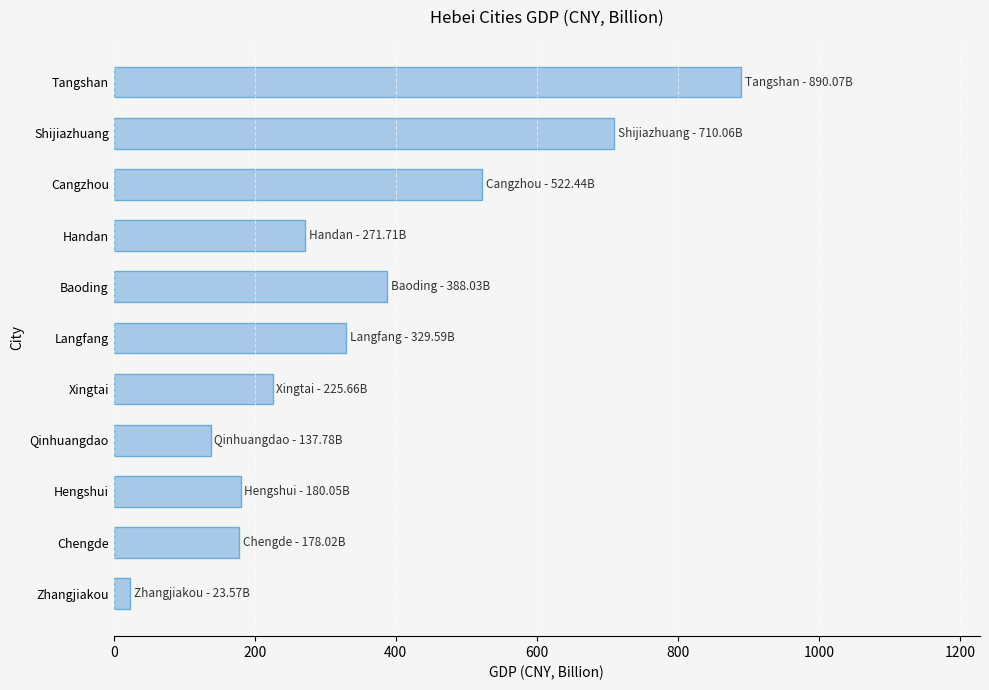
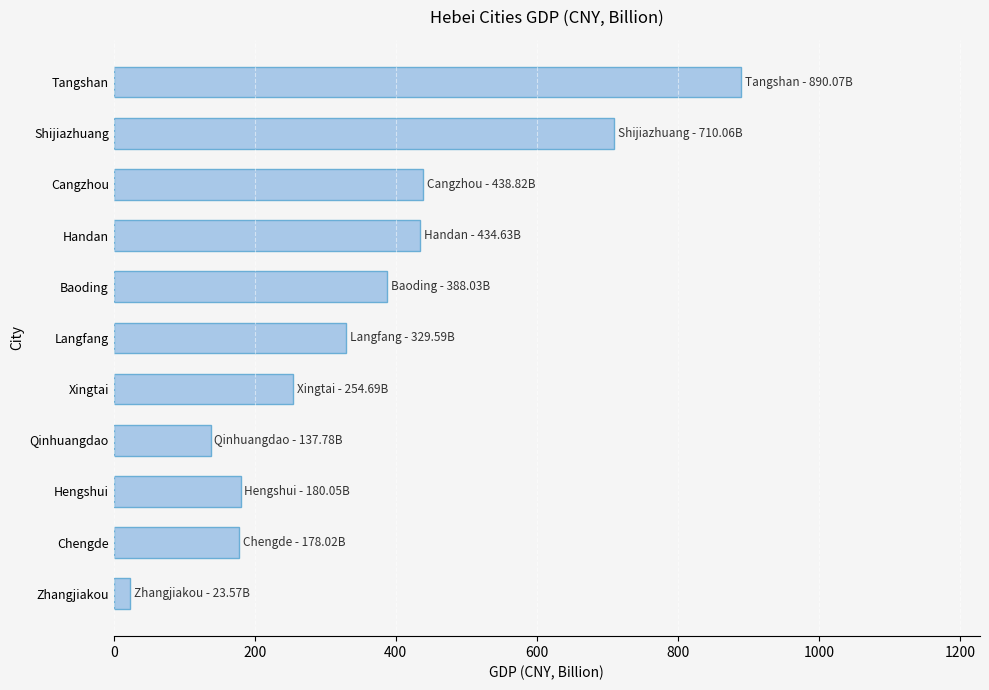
Cangzhou: 522.44B -> 438.82B
Handan: 271.71B -> 434.63B
Xingtai: 225.66B -> 254.69B
